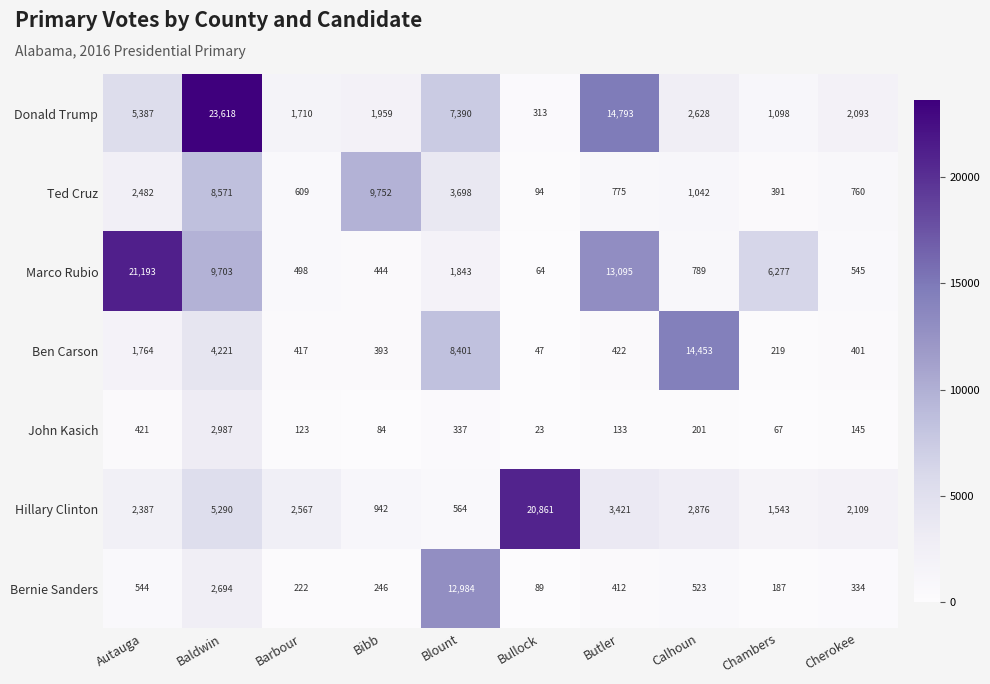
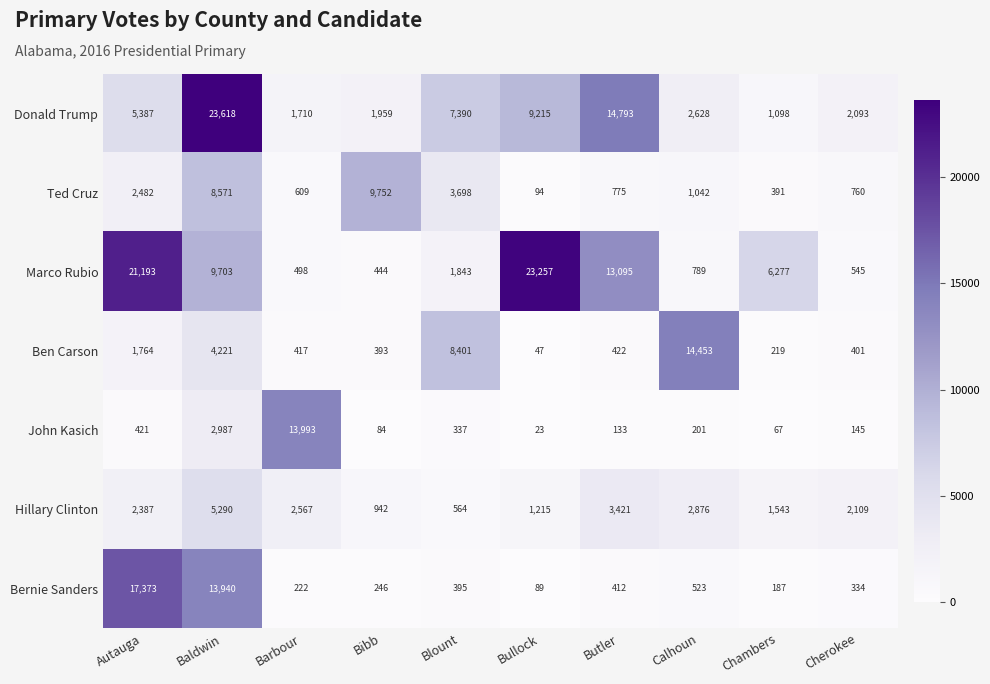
Donald Trump, Bullock: 313 -> 9,215
Marco Rubio, Bullock: 64 -> 23,257
John Kasich, Barbour: 123 -> 13,993
Hillary Clinton, Bullock: 20,861 -> 1,215
Bernie Sanders, Autauga: 544 -> 17,373
Bernie Sanders, Baldwin: 2,694 -> 13,940
Bernie Sanders, Blount: 12,984 -> 395
